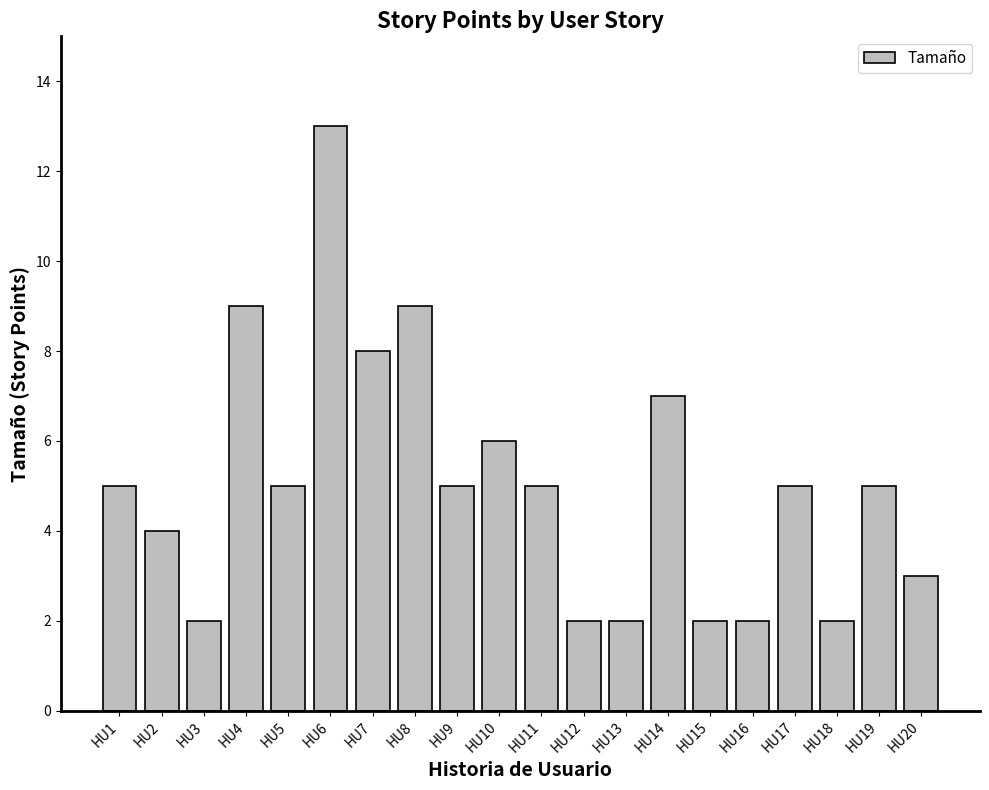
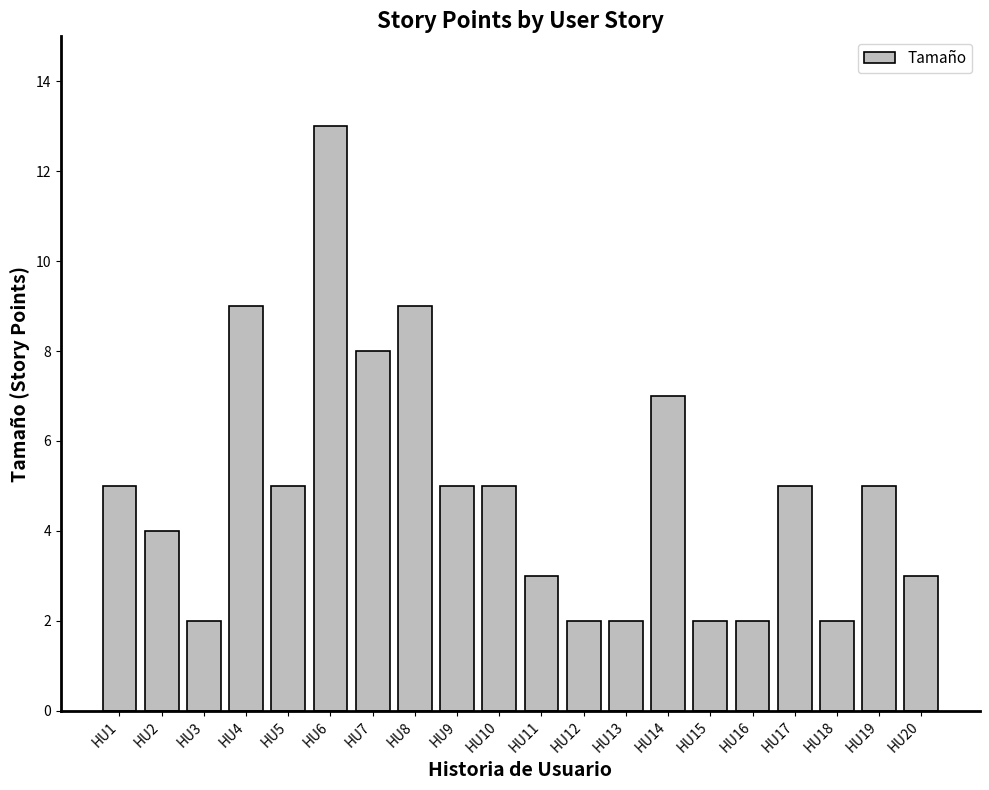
HU10: 6 -> 5
HU11: 5 -> 3
